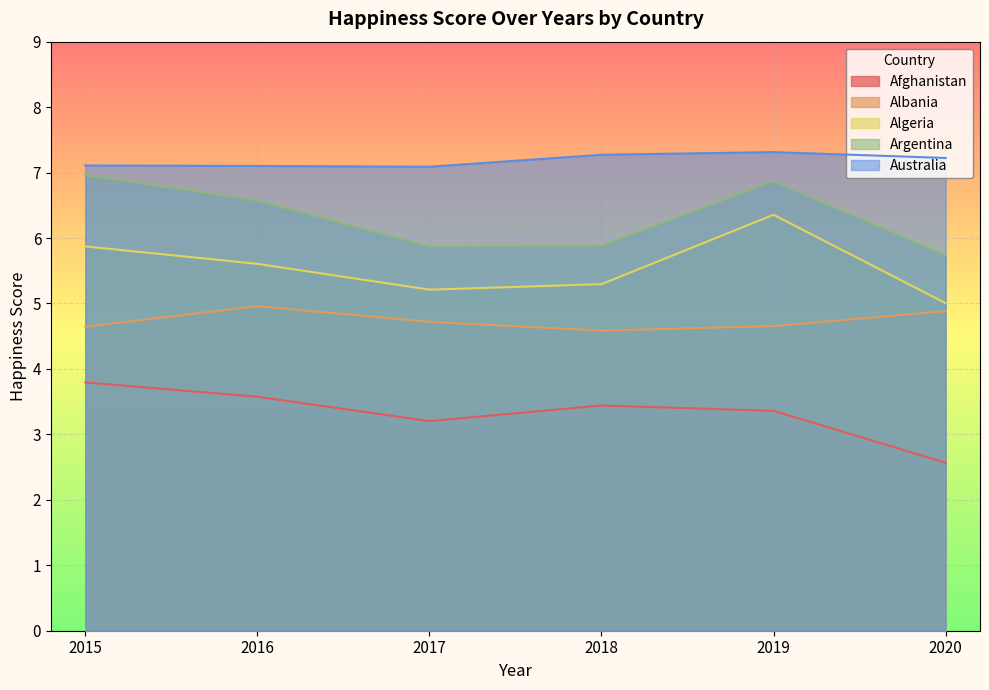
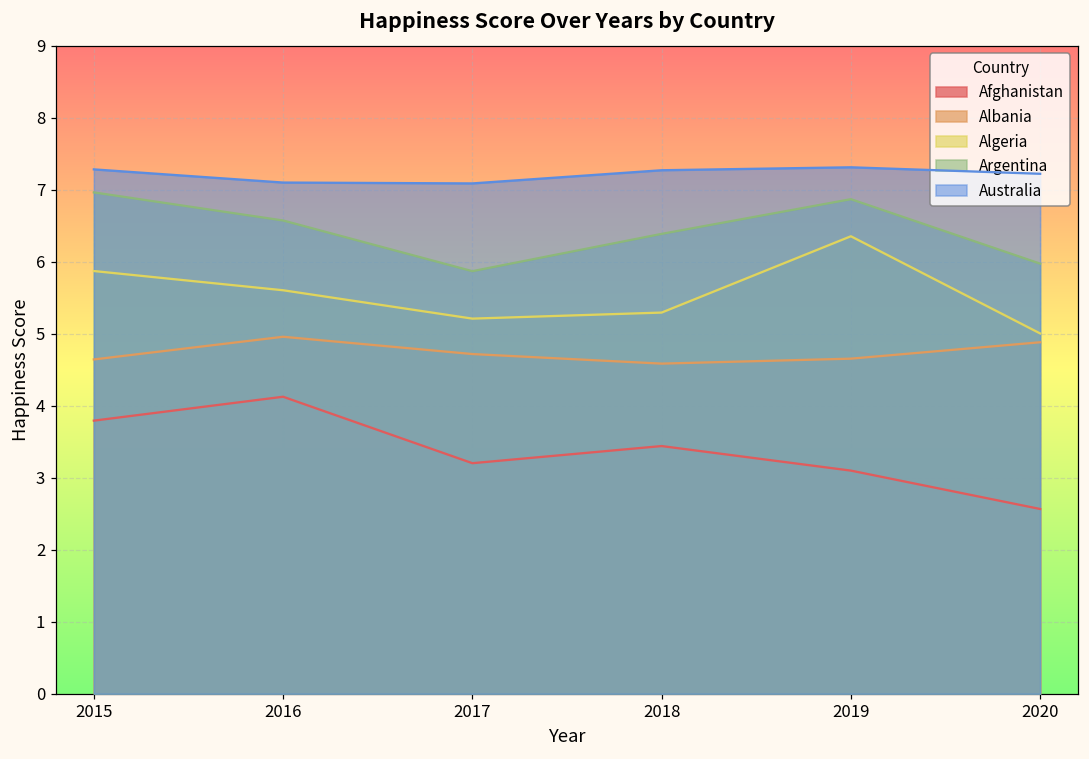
Australia, 2015: 7.1 -> 7.3
Afghanistan, 2016: 3.6 -> 4.1
Argentina, 2018: 5.9 -> 6.4
Afghanistan, 2019: 3.4 -> 3.1
Argentina, 2020: 5.7 -> 6.0
